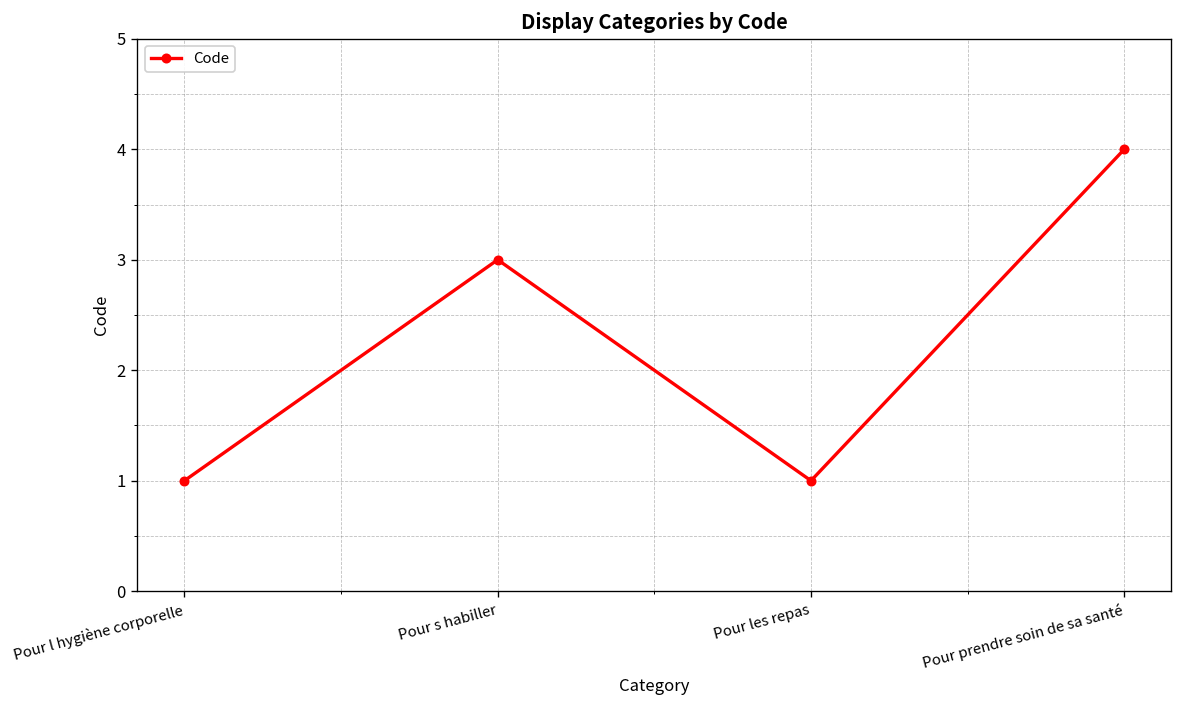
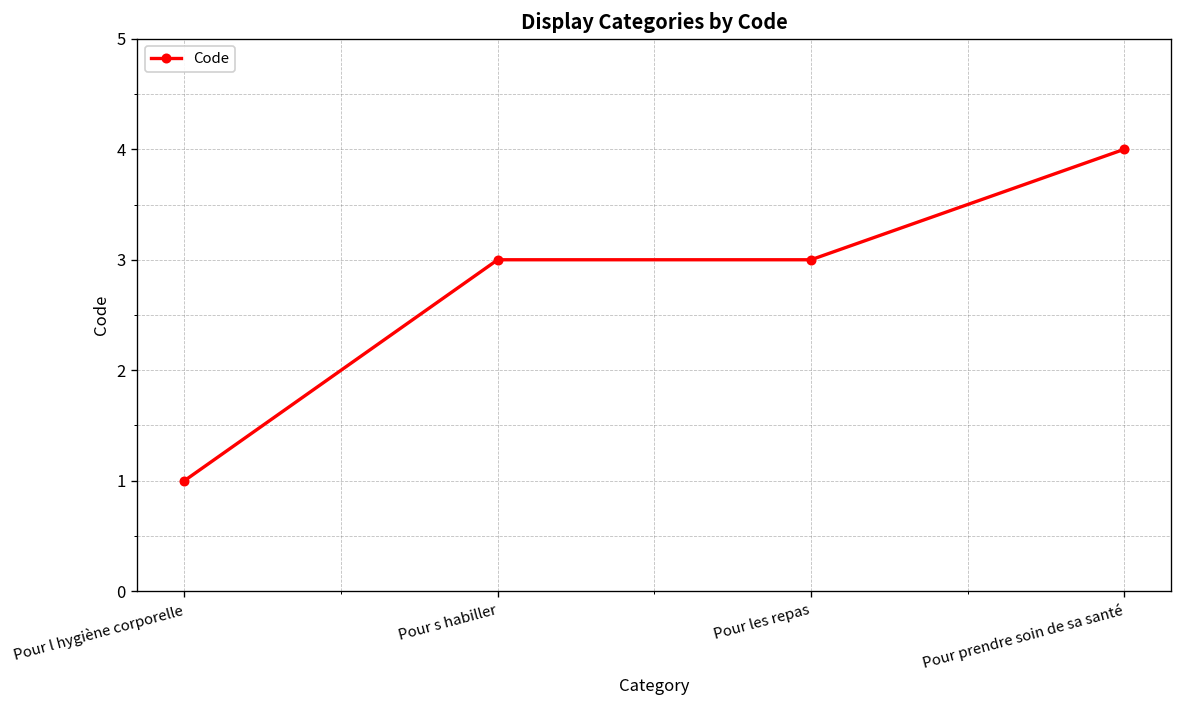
Pour les repas: 1 -> 3
